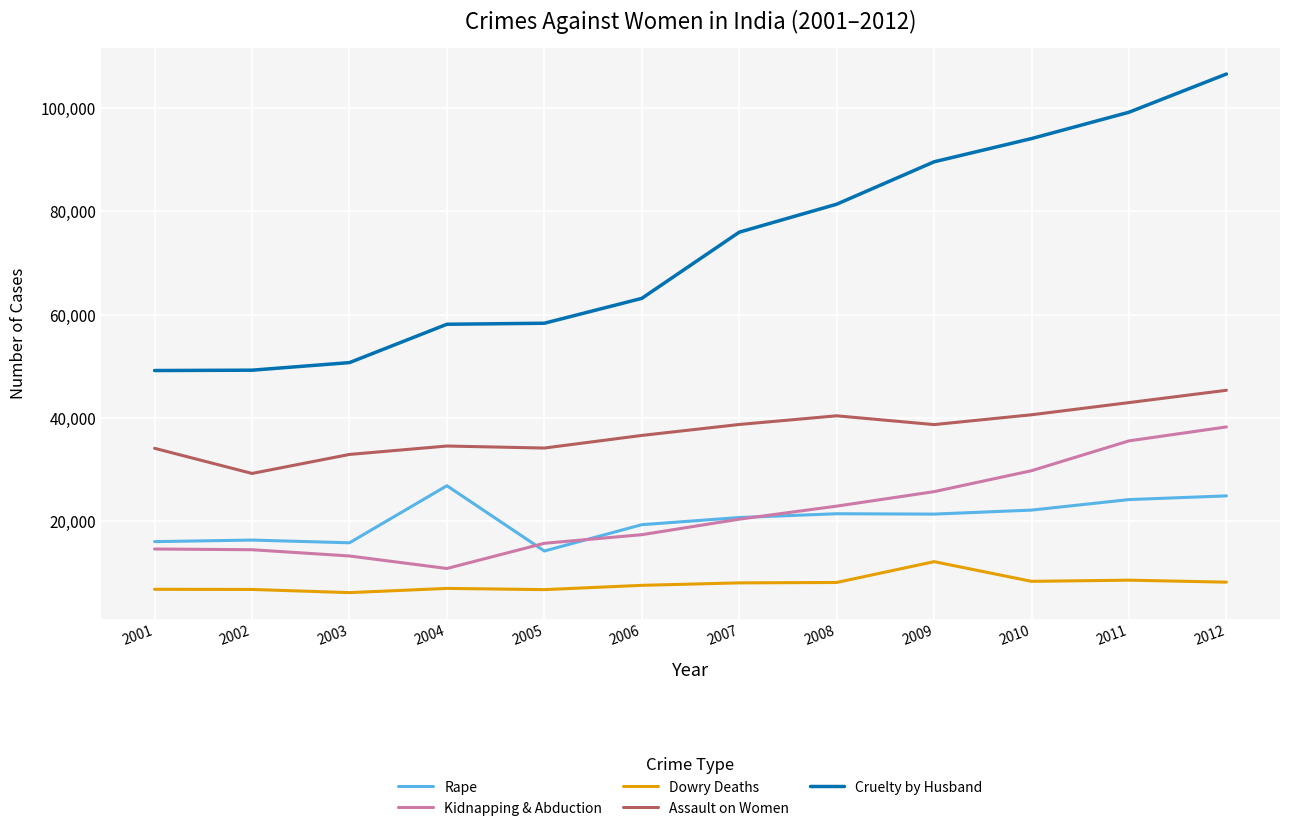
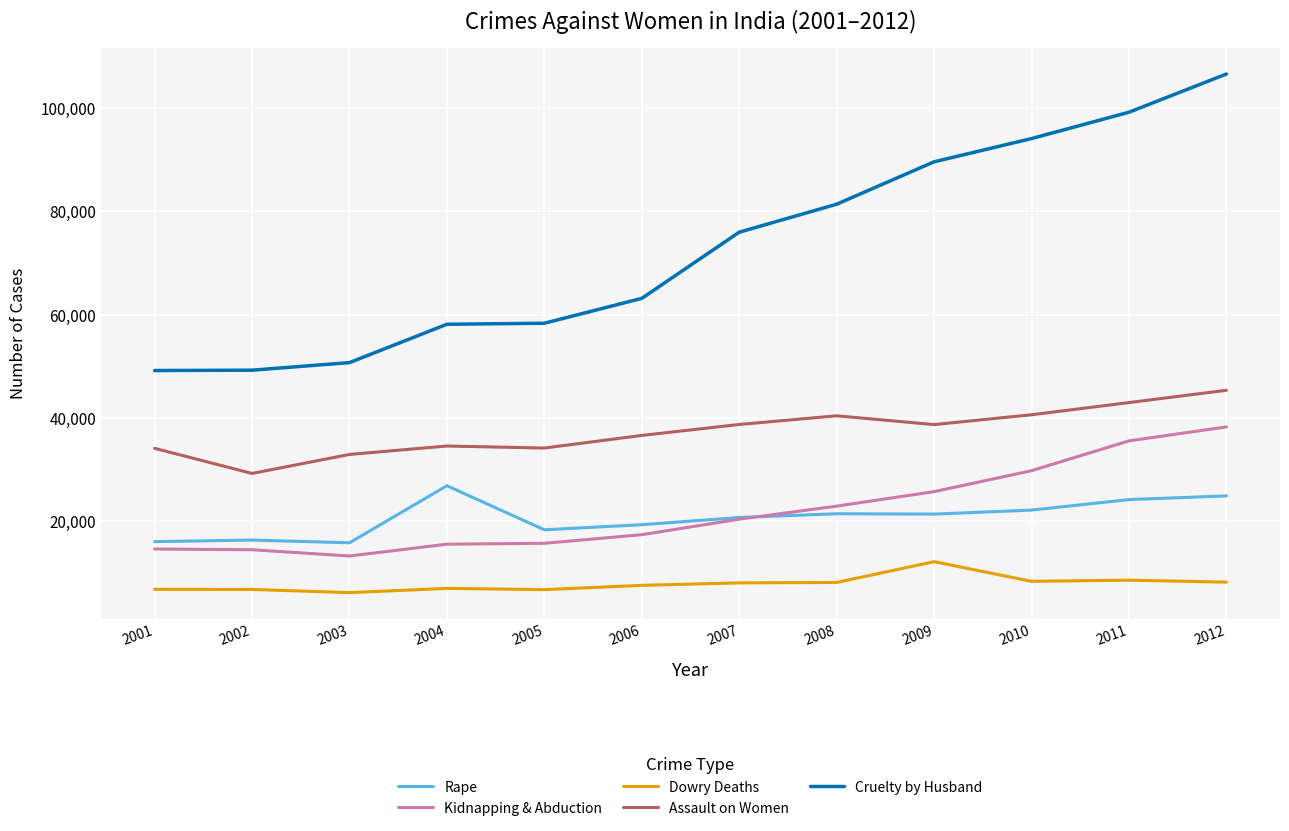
Kidnapping & Abduction, 2004: 11,000 -> 16,000
Rape, 2005: 14,000 -> 18,000
